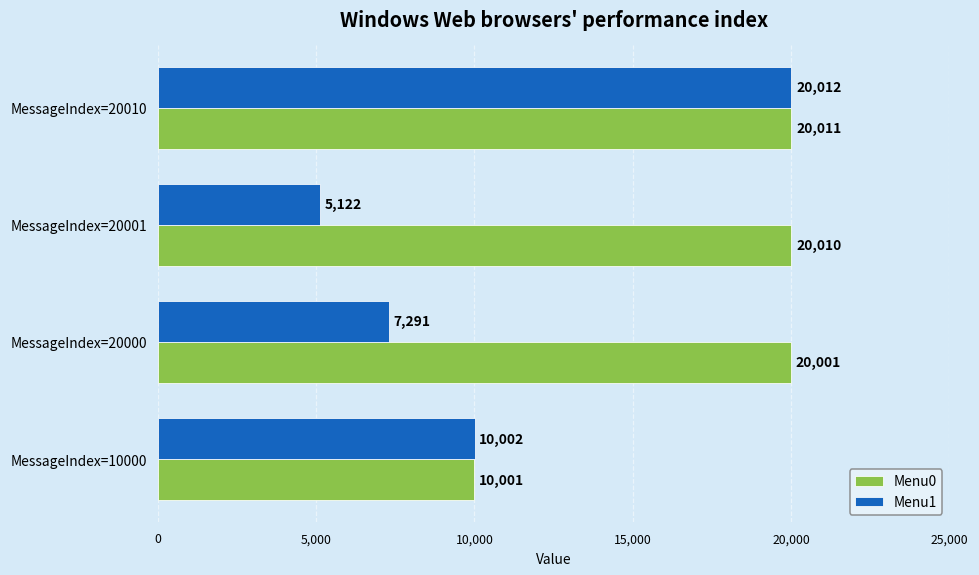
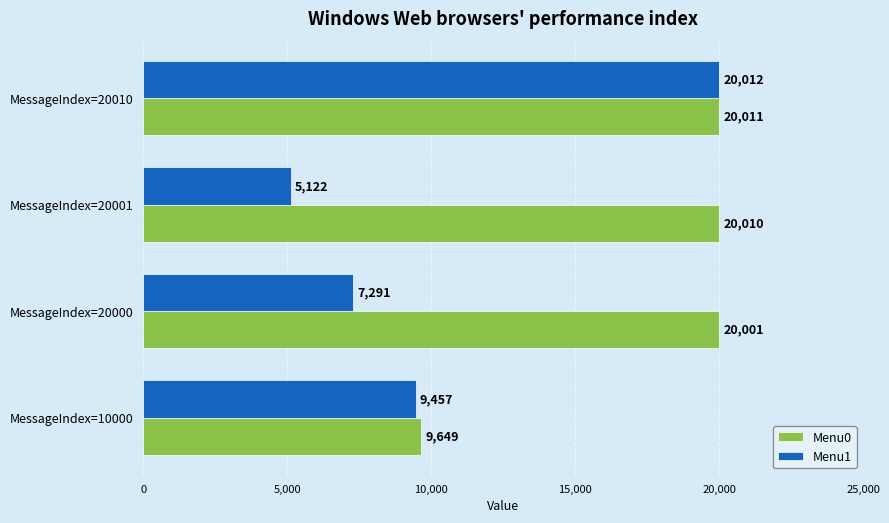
Menu1, MessageIndex=10000: 10,002 -> 9,457
Menu0, MessageIndex=10000: 10,001 -> 9,649
